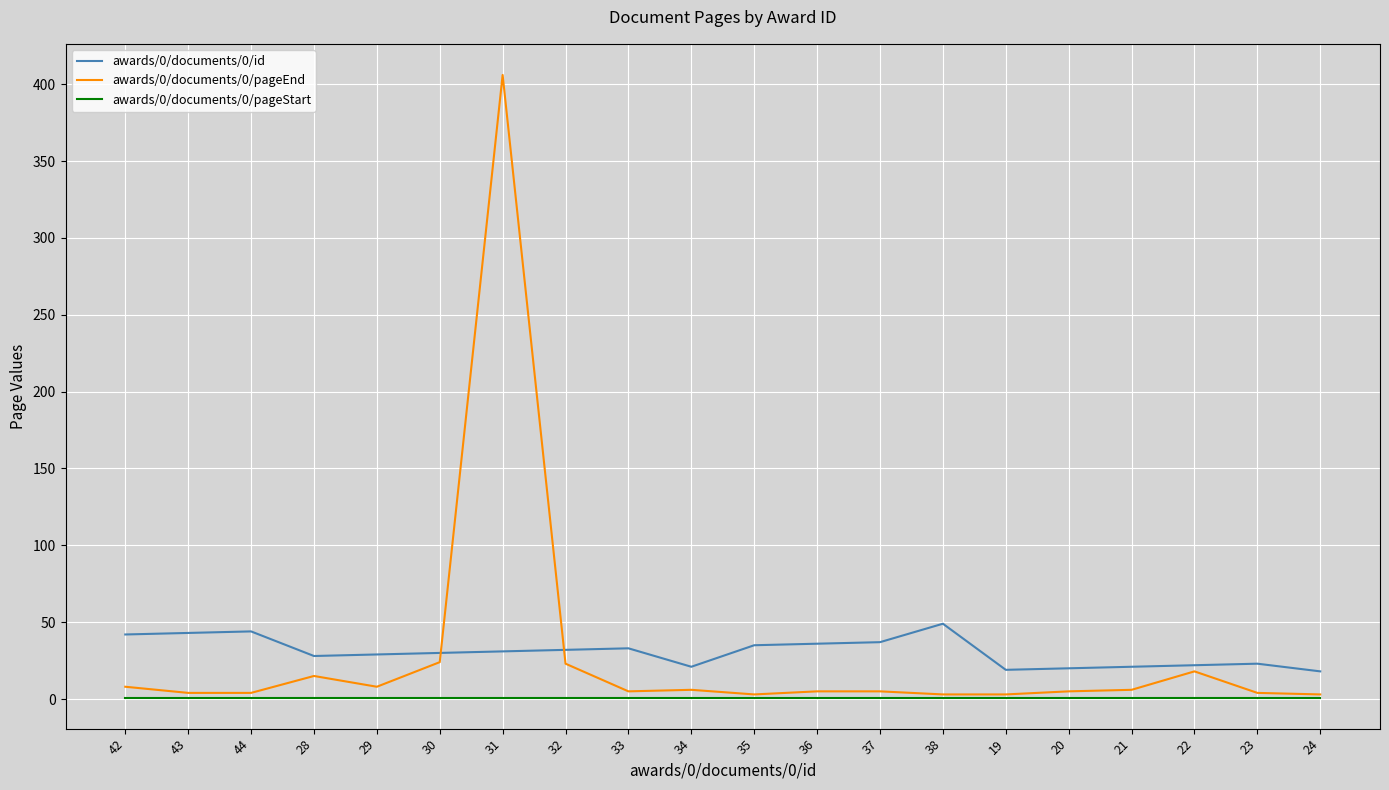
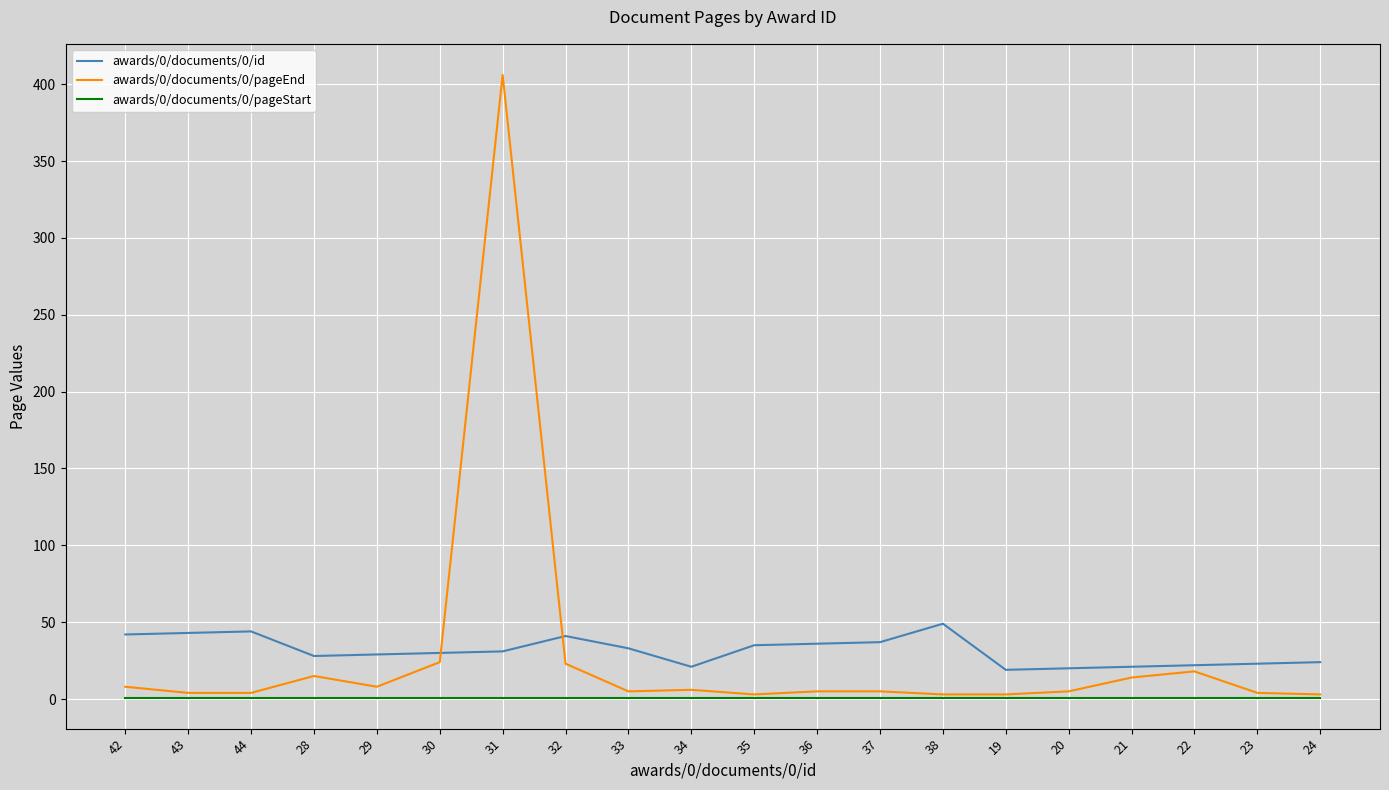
awards/0/documents/0/id, 32: 32 -> 41
awards/0/documents/0/pageEnd, 21: 6 -> 14
awards/0/documents/0/id, 24: 18 -> 24
